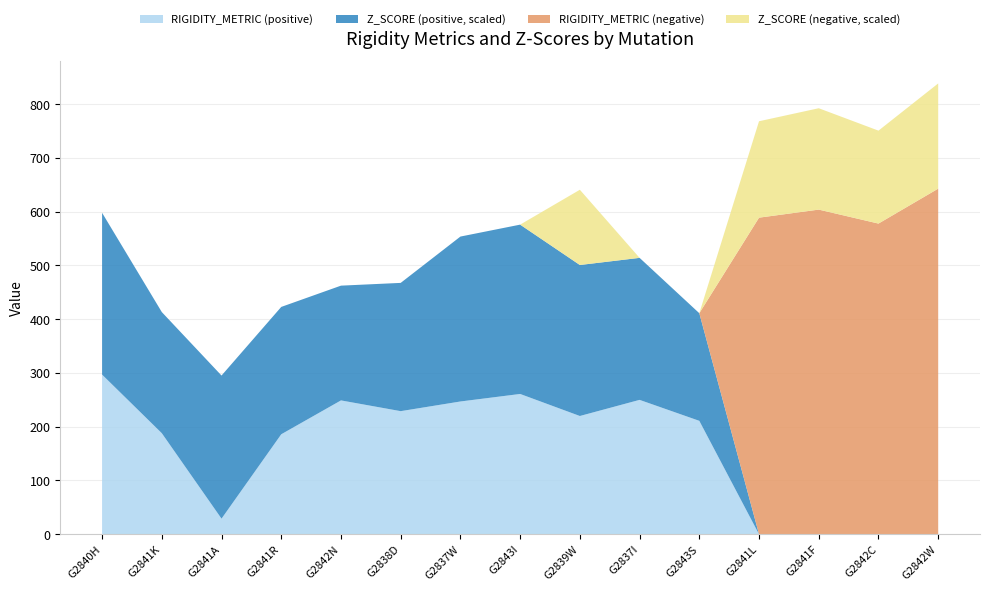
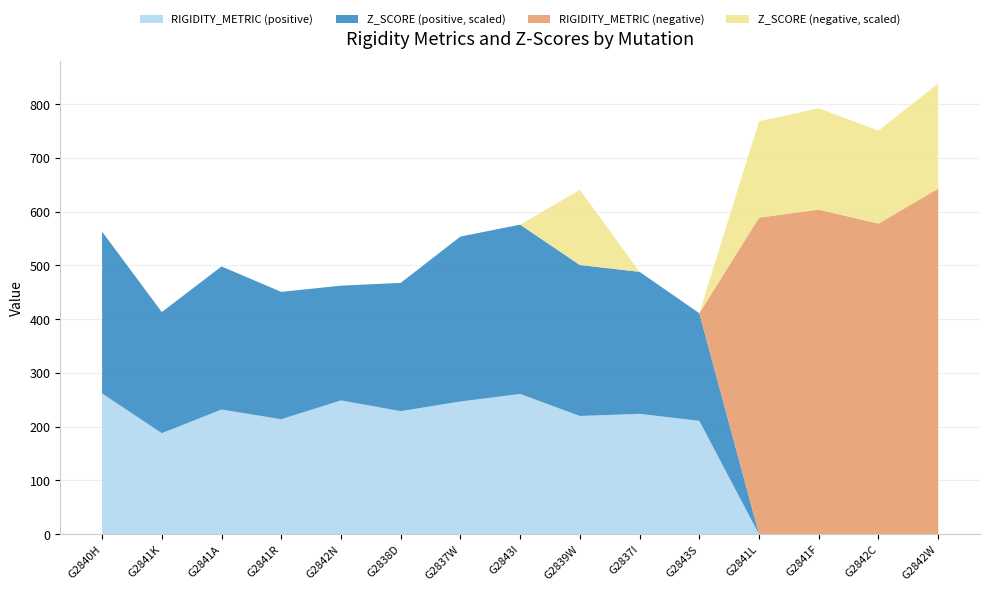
RIGIDITY_METRIC (positive), G2840H: 300 -> 260
RIGIDITY_METRIC (positive), G2841A: 30 -> 230
RIGIDITY_METRIC (positive), G2841R: 190 -> 210
RIGIDITY_METRIC (positive), G2837I: 250 -> 220
